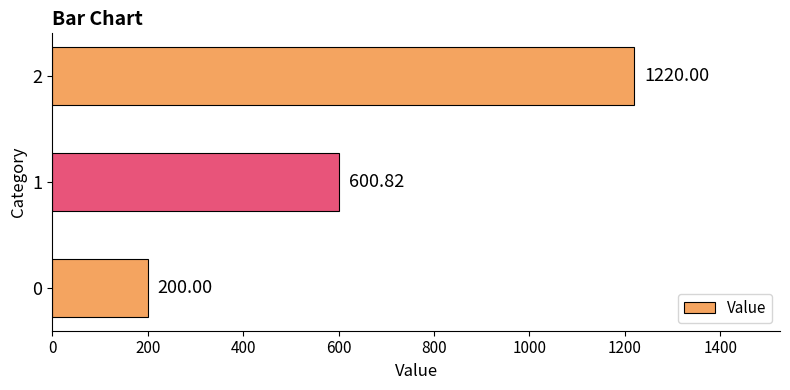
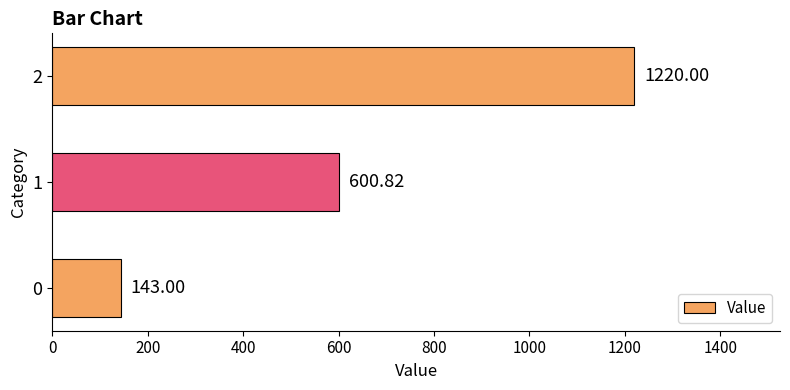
0: 200.00 -> 143.00
